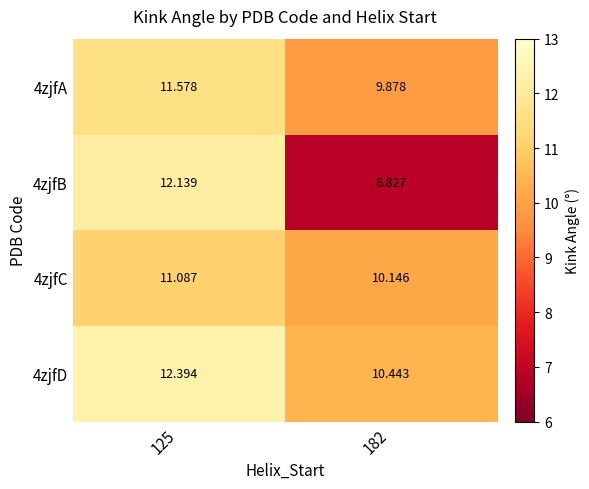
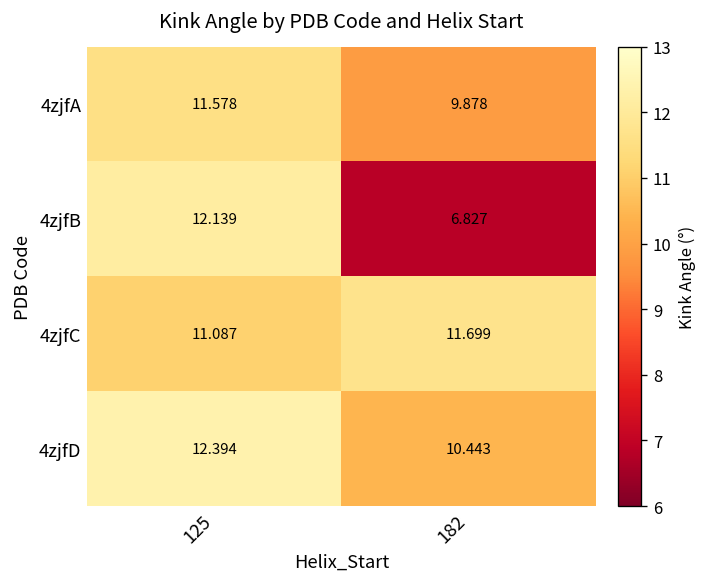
4zjfC, 182: 10.146 -> 11.699
